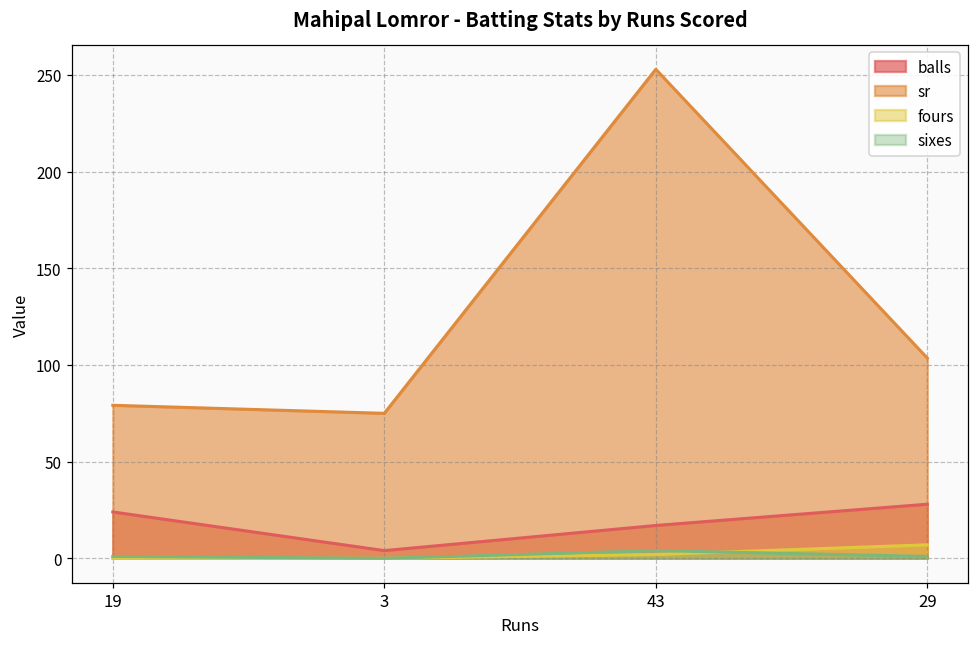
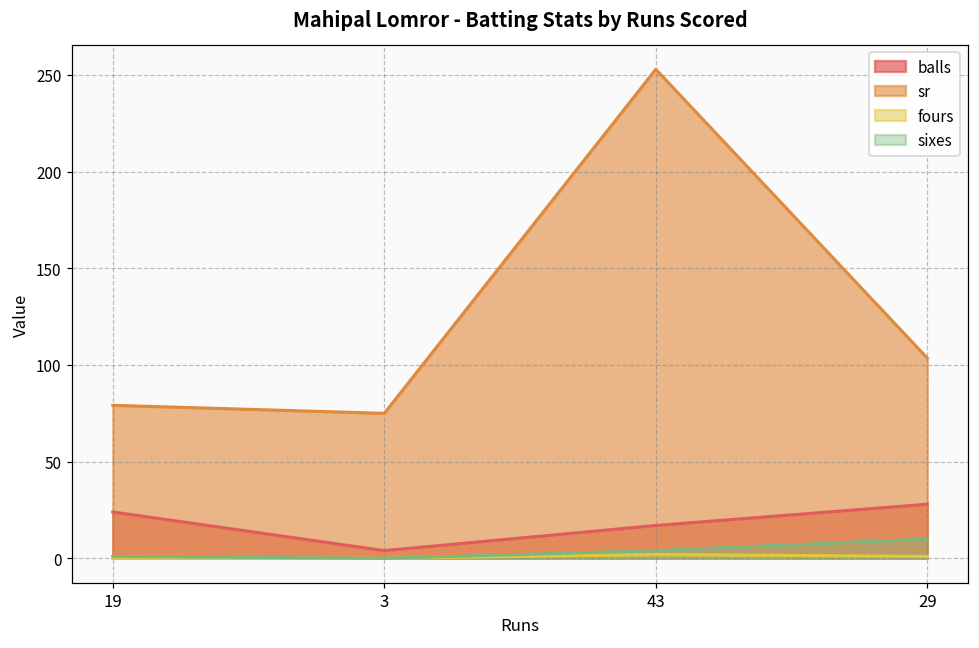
fours, 29: 7 -> 1
sixes, 29: 1 -> 10
